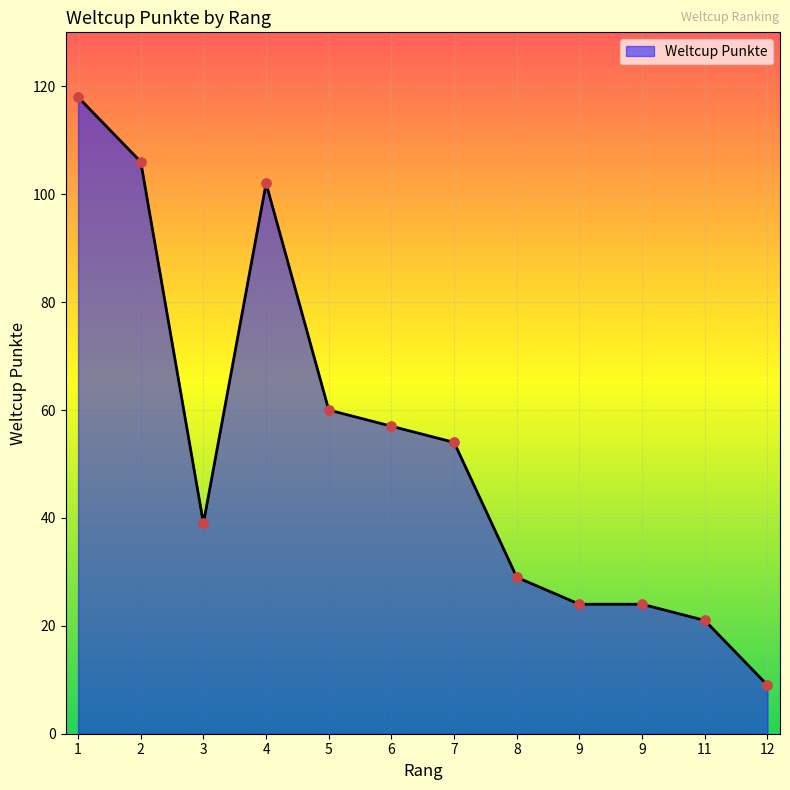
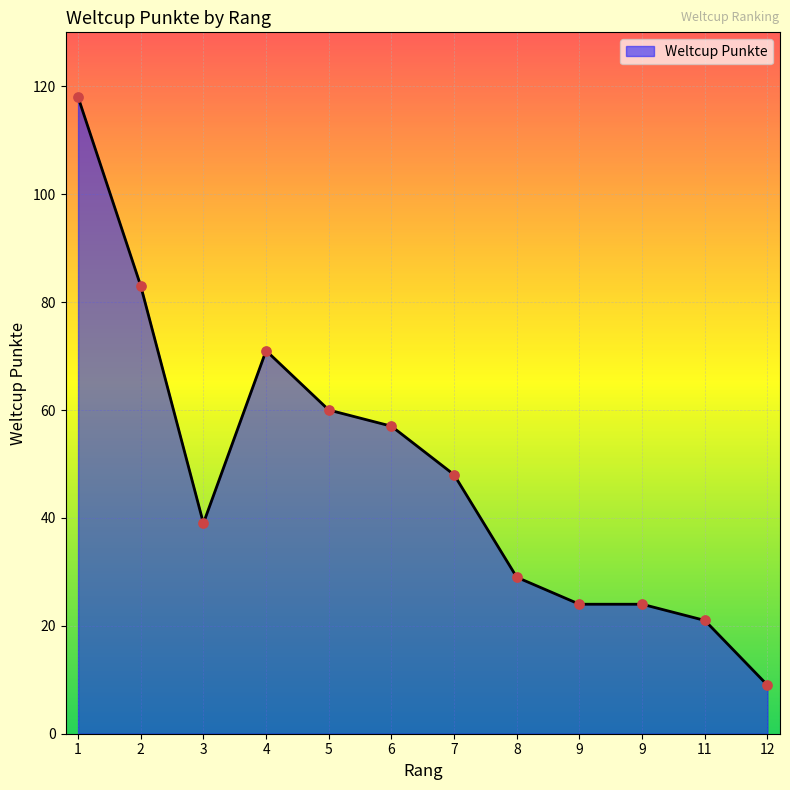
2: 106 -> 83
4: 102 -> 71
7: 54 -> 48
